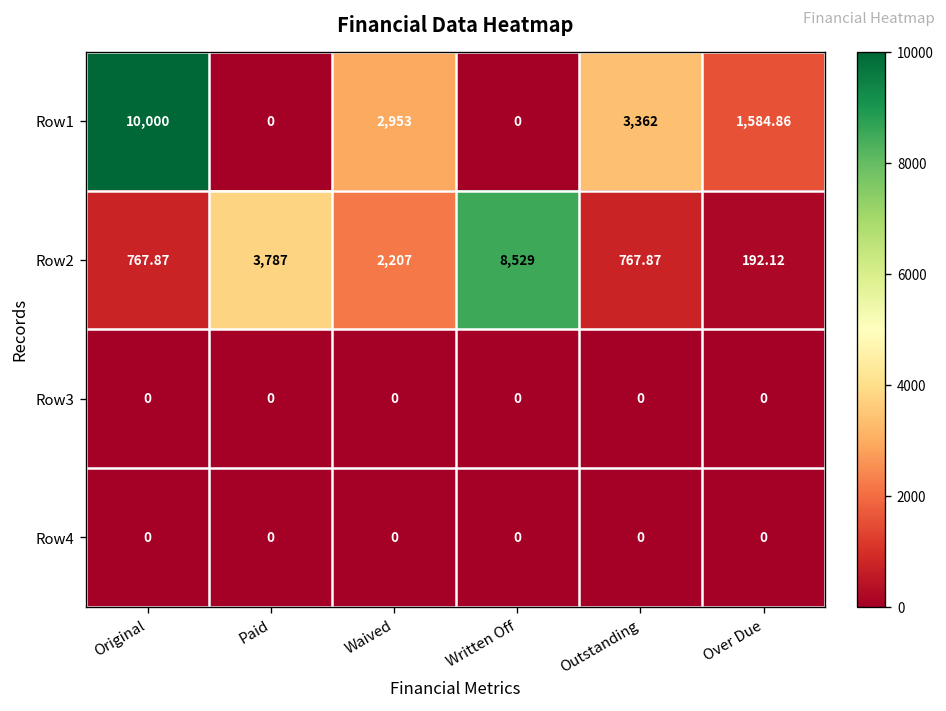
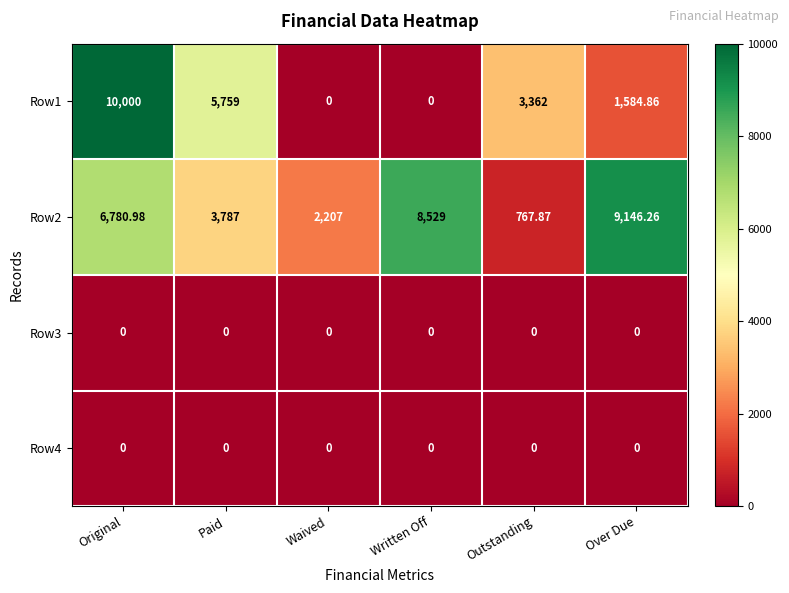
Row1, Paid: 0 -> 5,759
Row1, Waived: 2,953 -> 0
Row2, Original: 767.87 -> 6,780.98
Row2, Over Due: 192.12 -> 9,146.26
